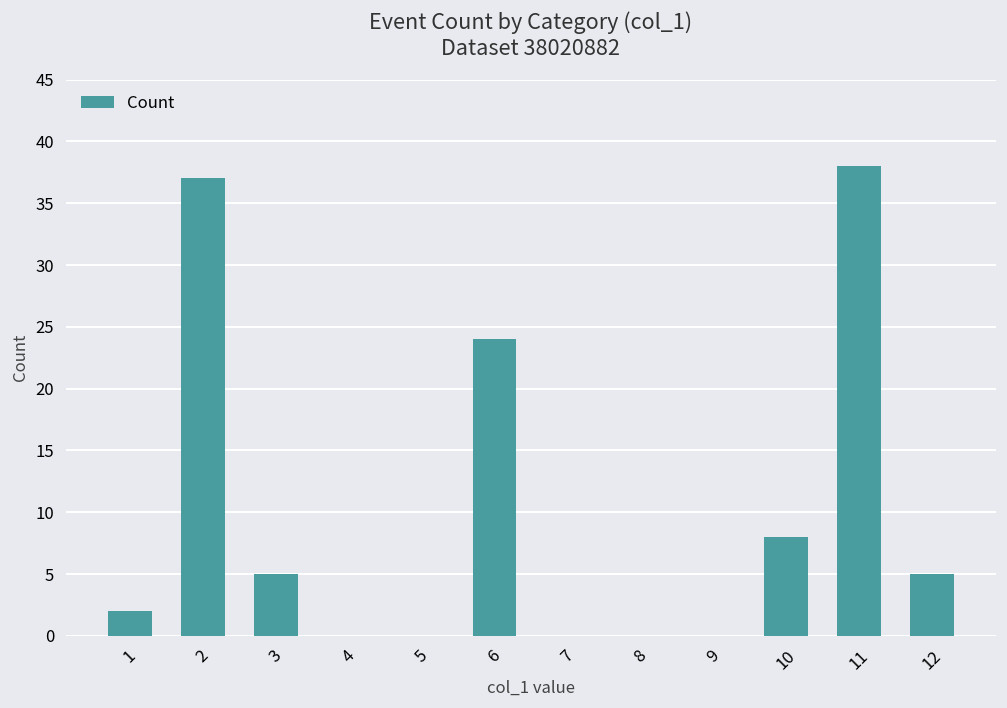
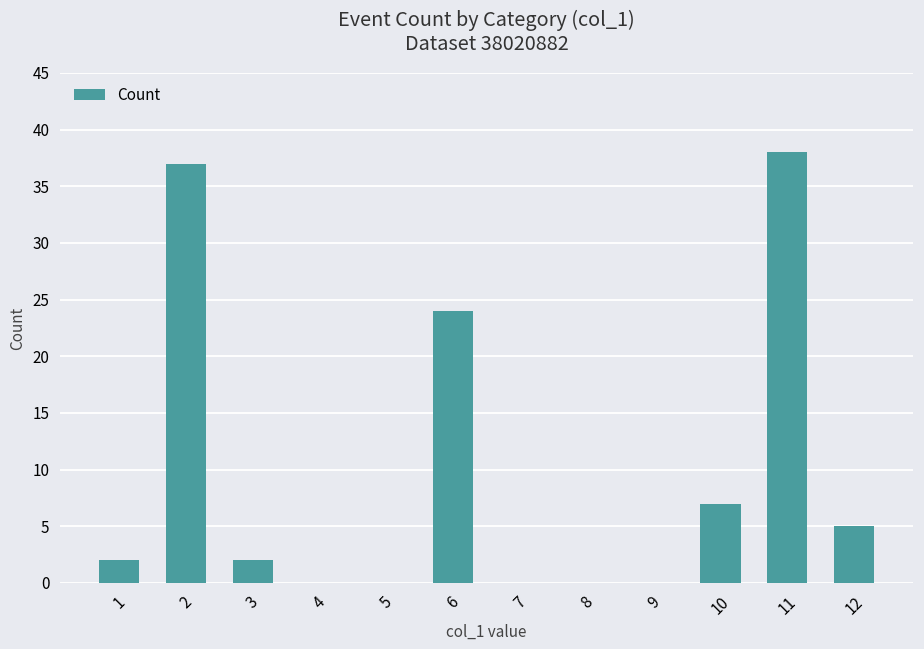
3: 5 -> 2
10: 8 -> 7
